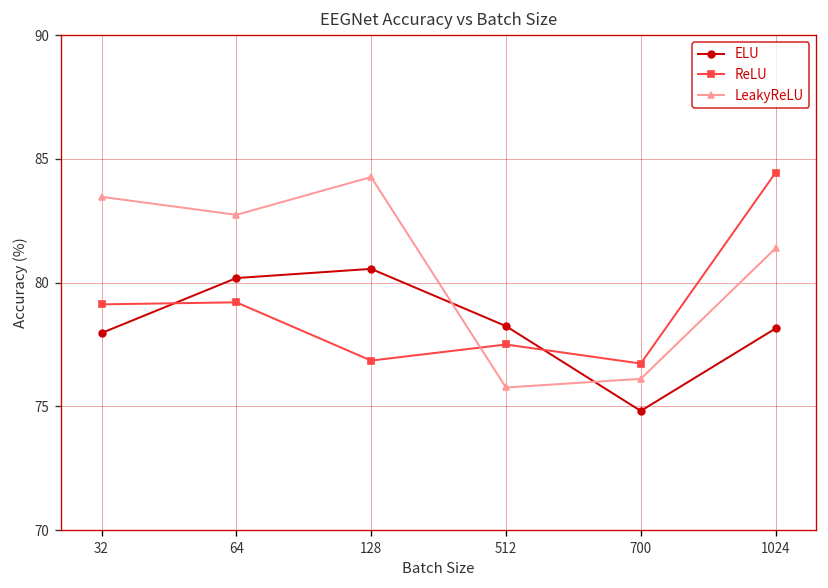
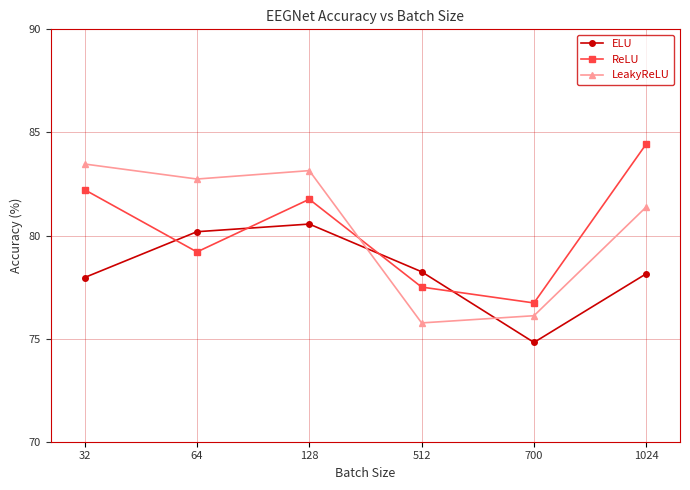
ReLU, 32: 79.1 -> 82.2
ReLU, 128: 76.9 -> 81.8
LeakyReLU, 128: 84.3 -> 83.1
